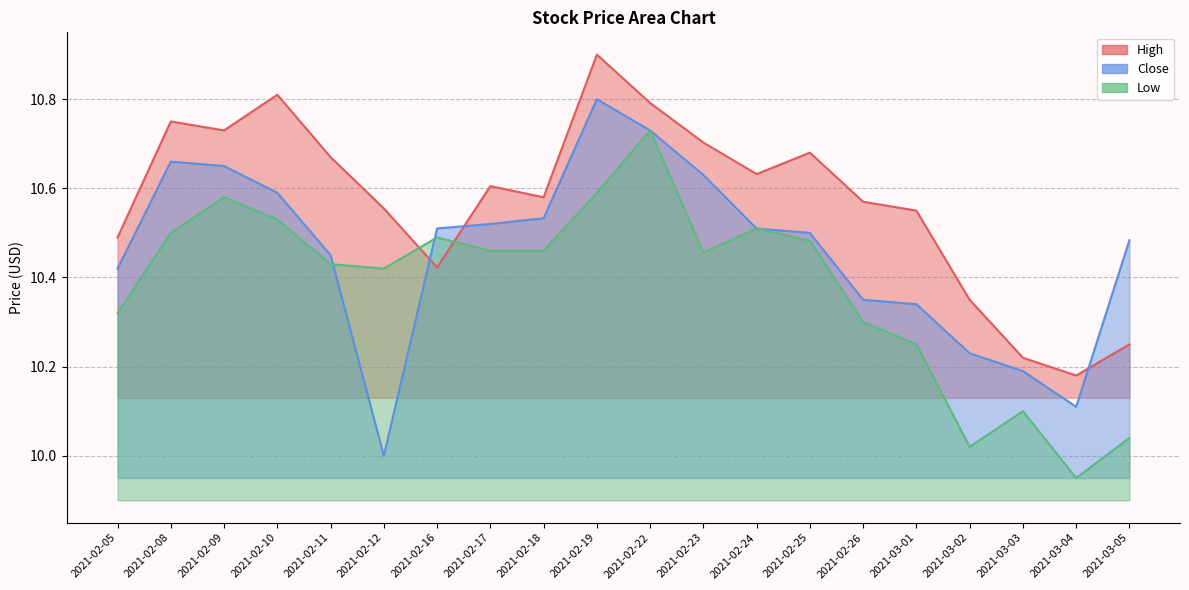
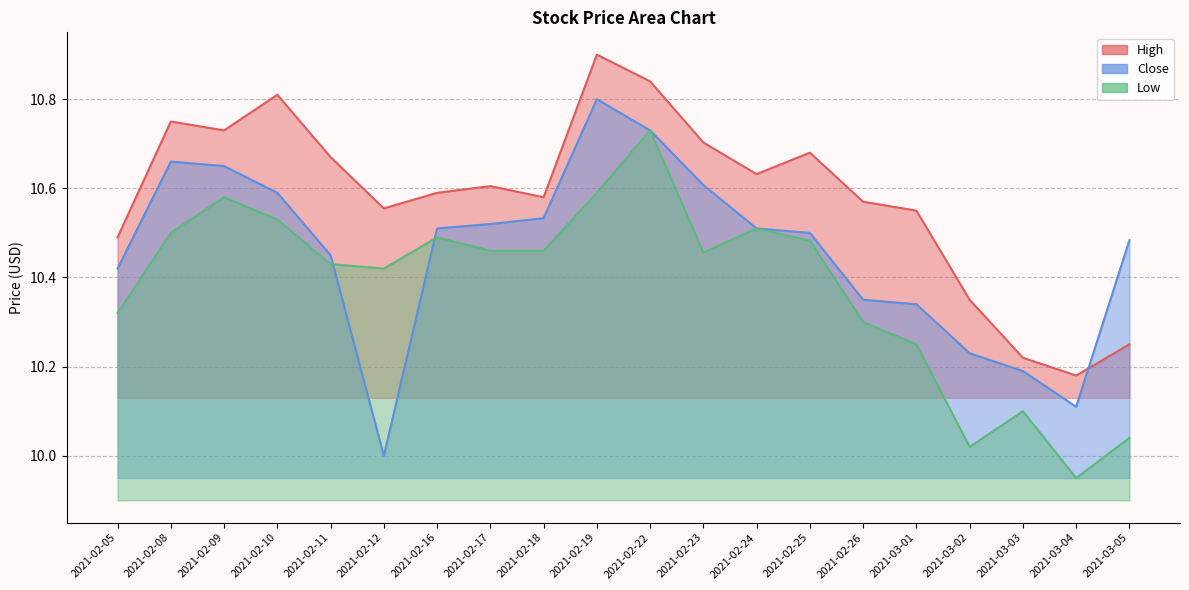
High, 2021-02-16: 10.42 -> 10.59
High, 2021-02-22: 10.79 -> 10.84
Close, 2021-02-23: 10.63 -> 10.61
